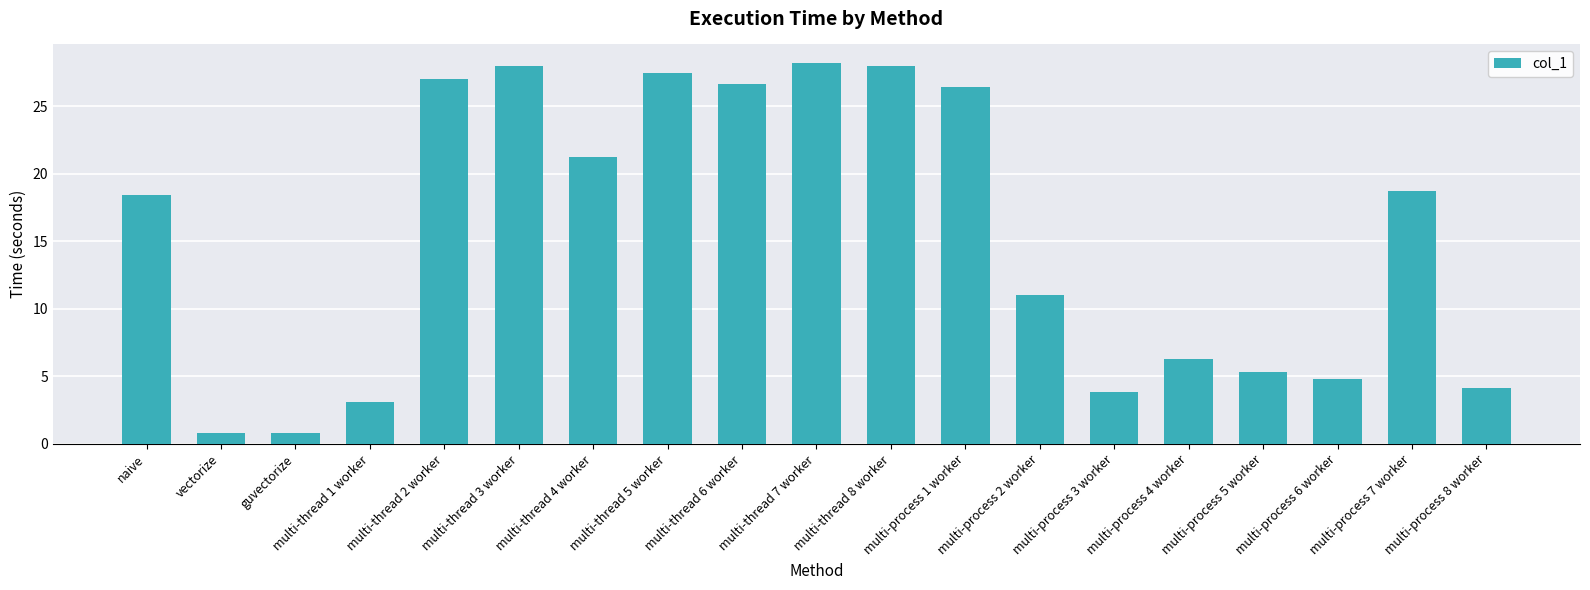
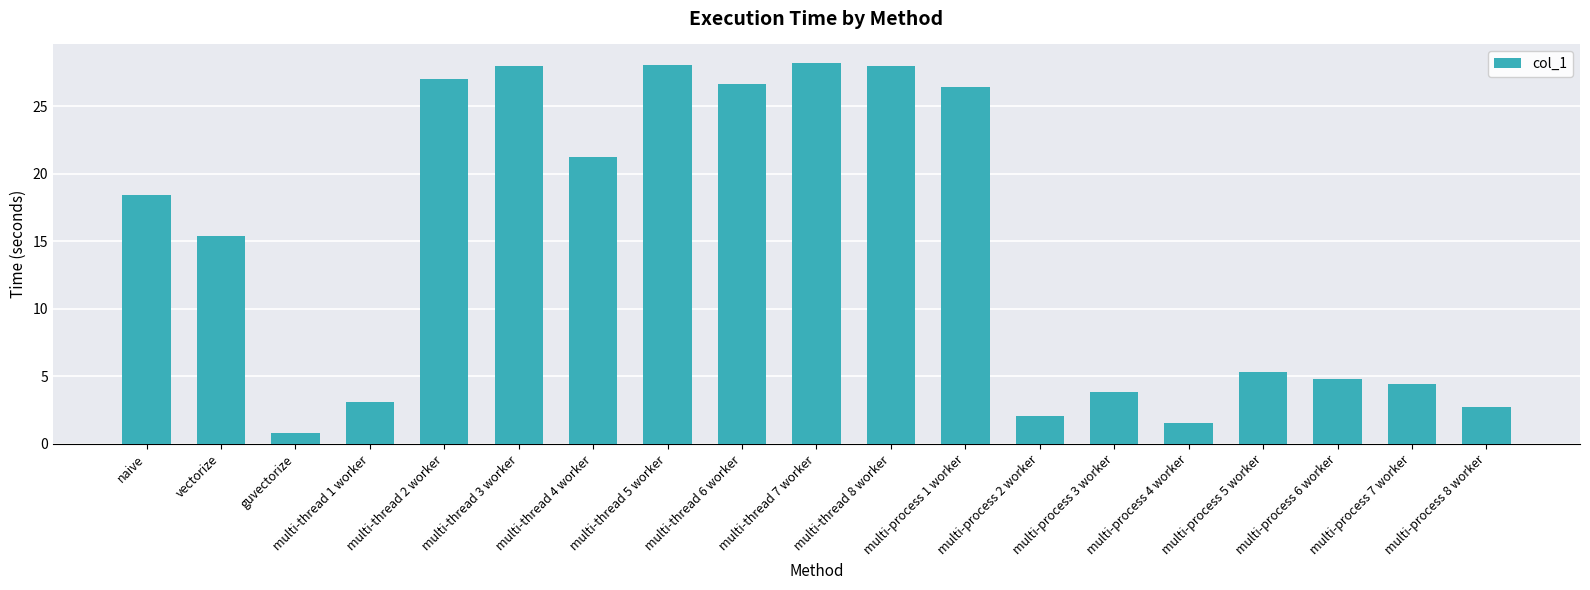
vectorize: 0.8 -> 15.4
multi-thread 5 worker: 27.5 -> 28.1
multi-process 2 worker: 11.0 -> 2.0
multi-process 4 worker: 6.3 -> 1.6
multi-process 7 worker: 18.7 -> 4.4
multi-process 8 worker: 4.2 -> 2.7
